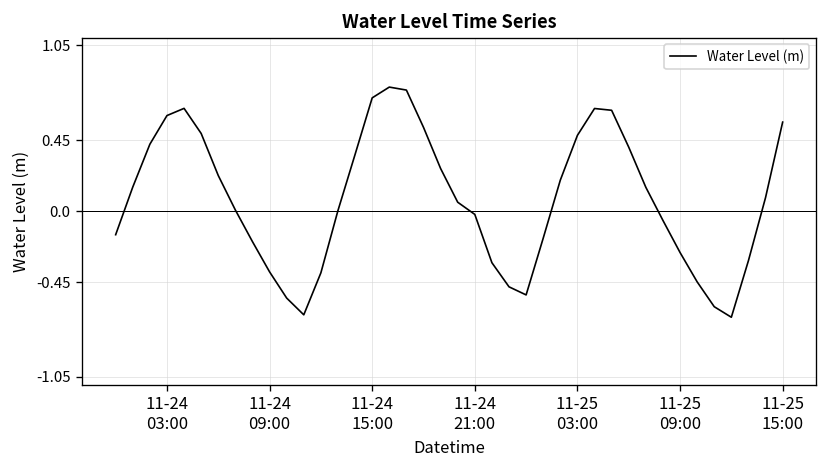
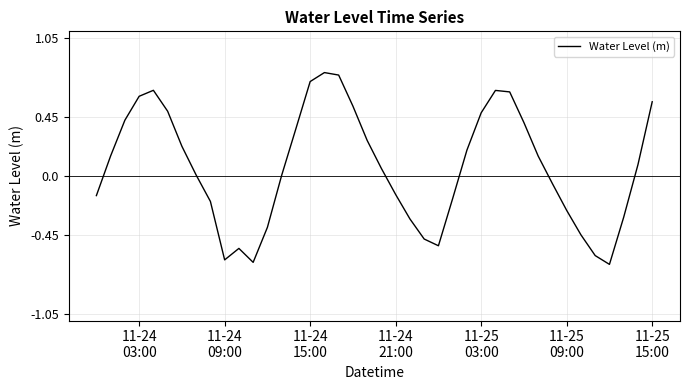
11-24 09:00: -0.39 -> -0.64
11-24 21:00: -0.02 -> -0.14
